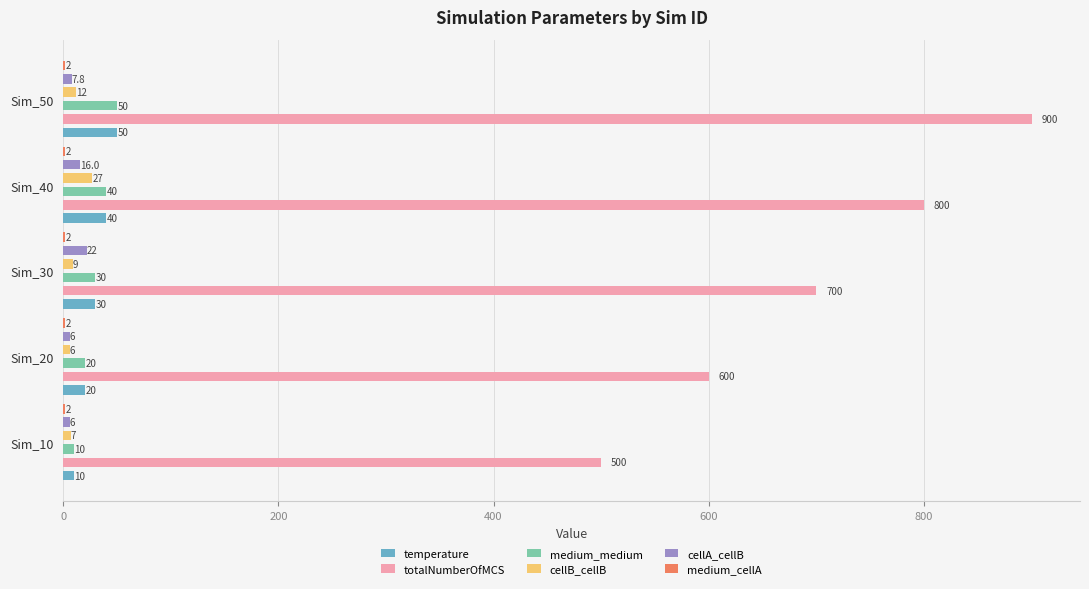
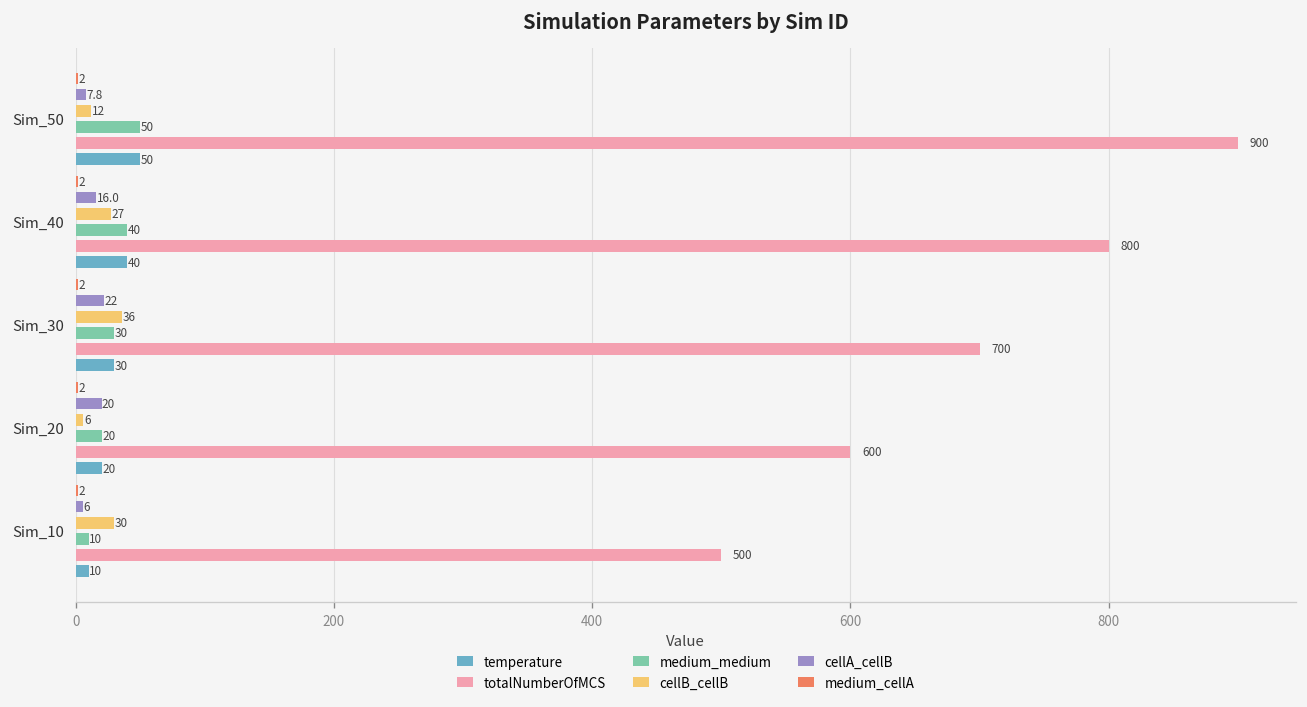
cellB_cellB, Sim_30: 9 -> 36
cellA_cellB, Sim_20: 6 -> 20
cellB_cellB, Sim_10: 7 -> 30
